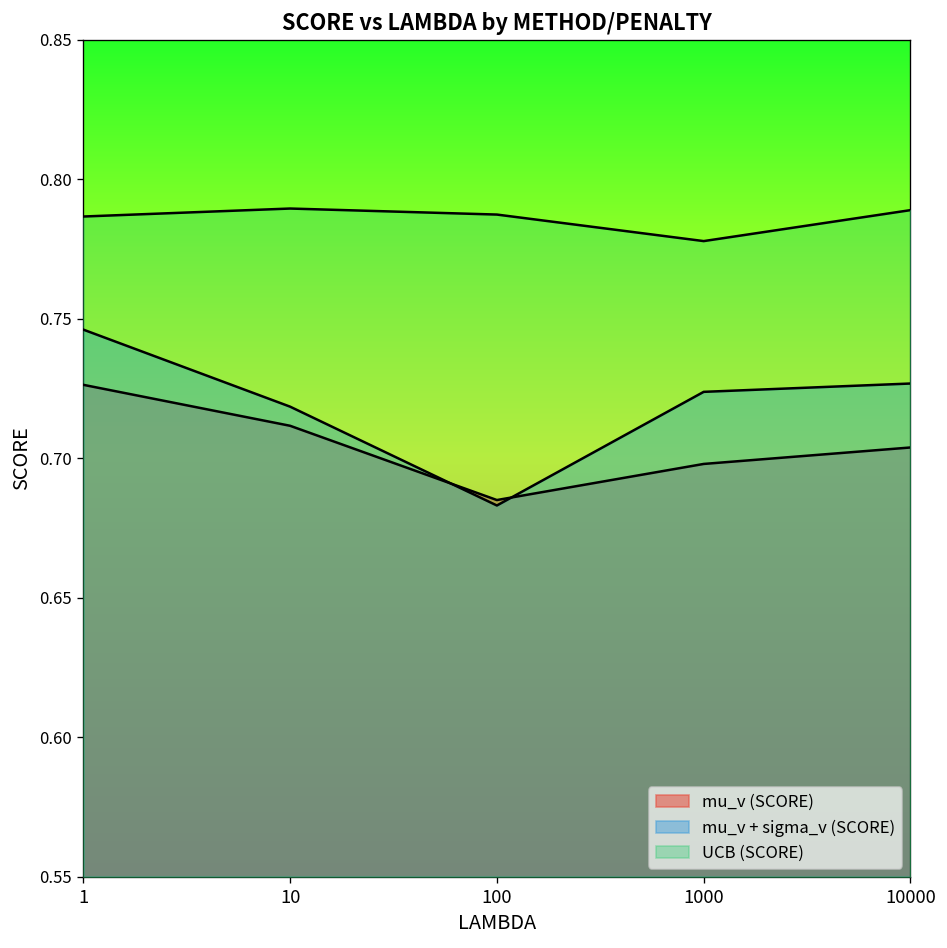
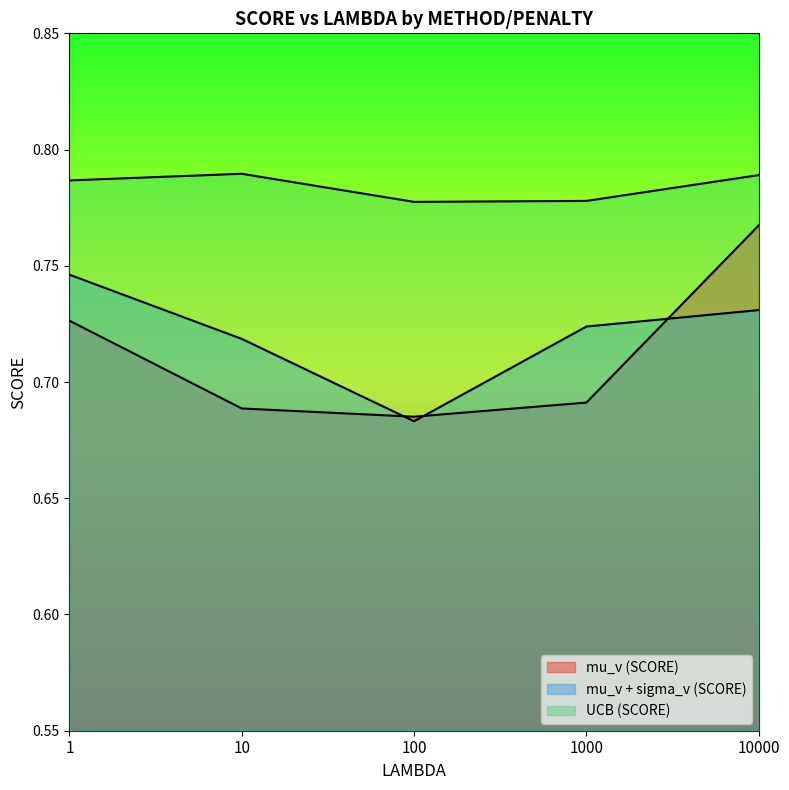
mu_v (SCORE), 10: 0.712 -> 0.689
UCB (SCORE), 100: 0.787 -> 0.777
mu_v (SCORE), 1000: 0.698 -> 0.691
mu_v (SCORE), 10000: 0.704 -> 0.767
mu_v + sigma_v (SCORE), 10000: 0.727 -> 0.731
